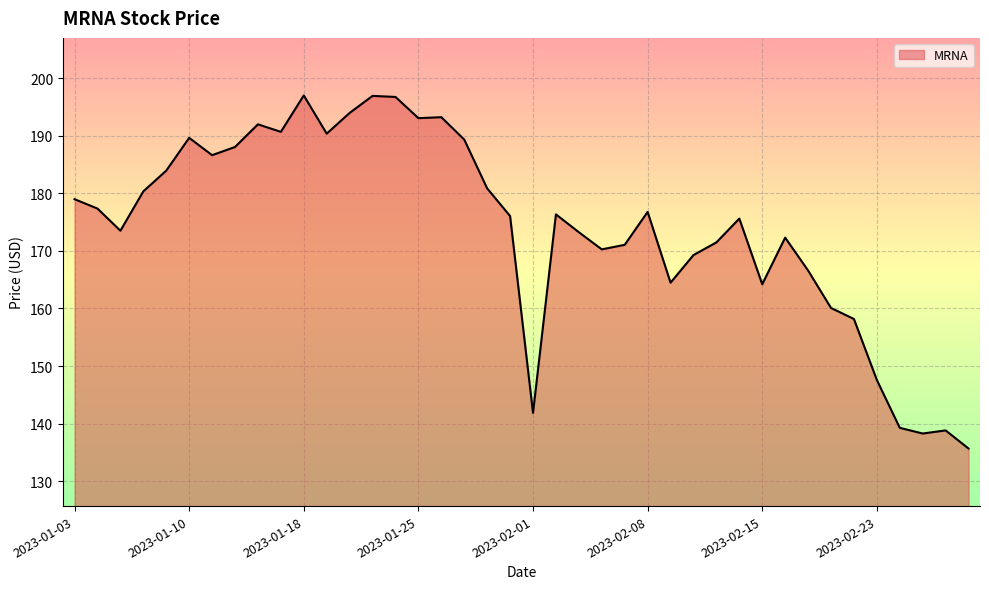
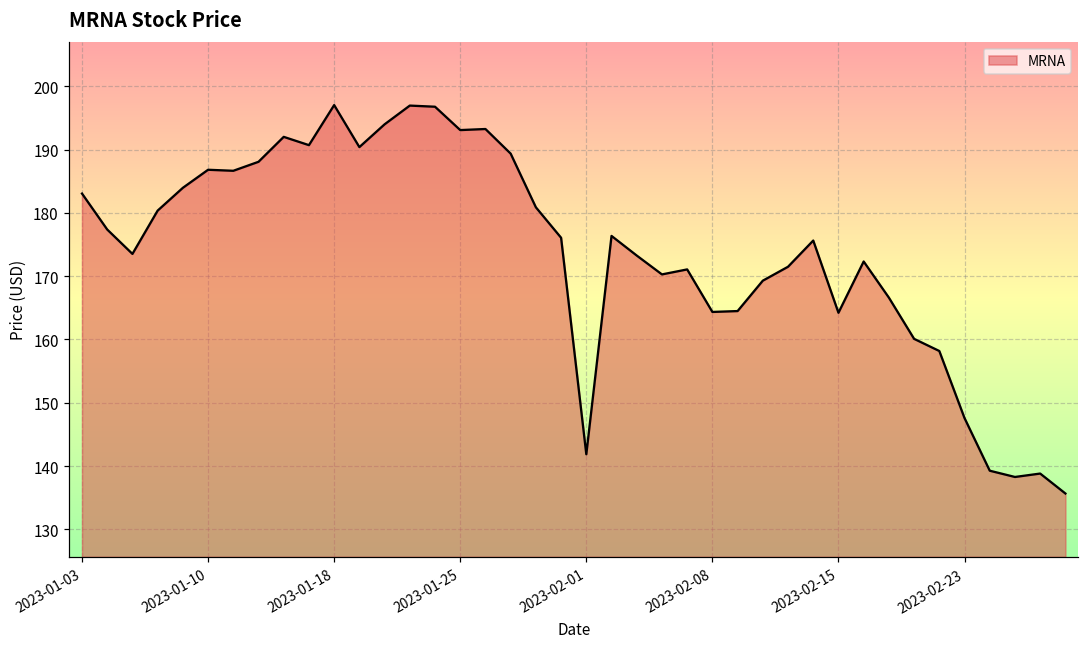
2023-01-03: 179 -> 183
2023-01-10: 190 -> 187
2023-02-08: 177 -> 164
